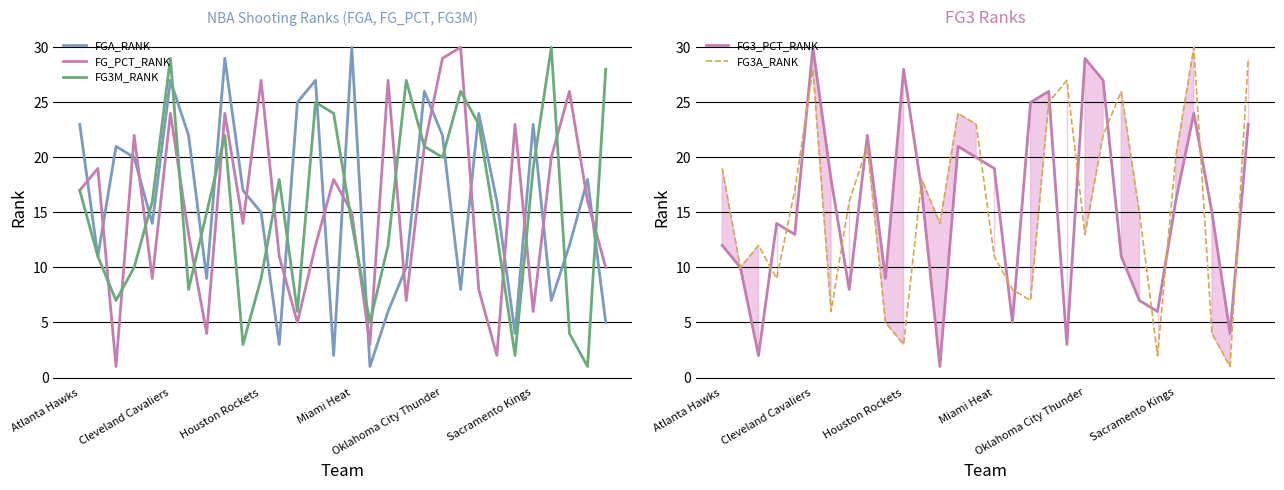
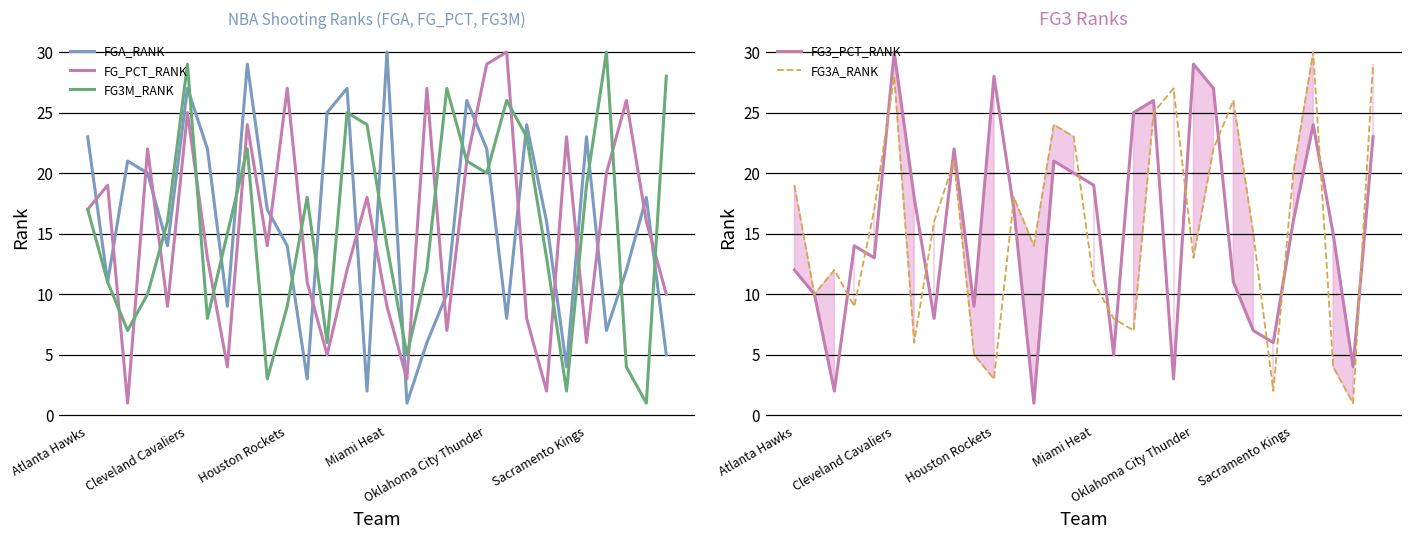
NBA Shooting Ranks (FGA, FG_PCT, FG3M), FG_PCT_RANK, Cleveland Cavaliers: 24 -> 25
NBA Shooting Ranks (FGA, FG_PCT, FG3M), FGA_RANK, Houston Rockets: 15 -> 14
NBA Shooting Ranks (FGA, FG_PCT, FG3M), FG_PCT_RANK, Miami Heat: 15 -> 9
